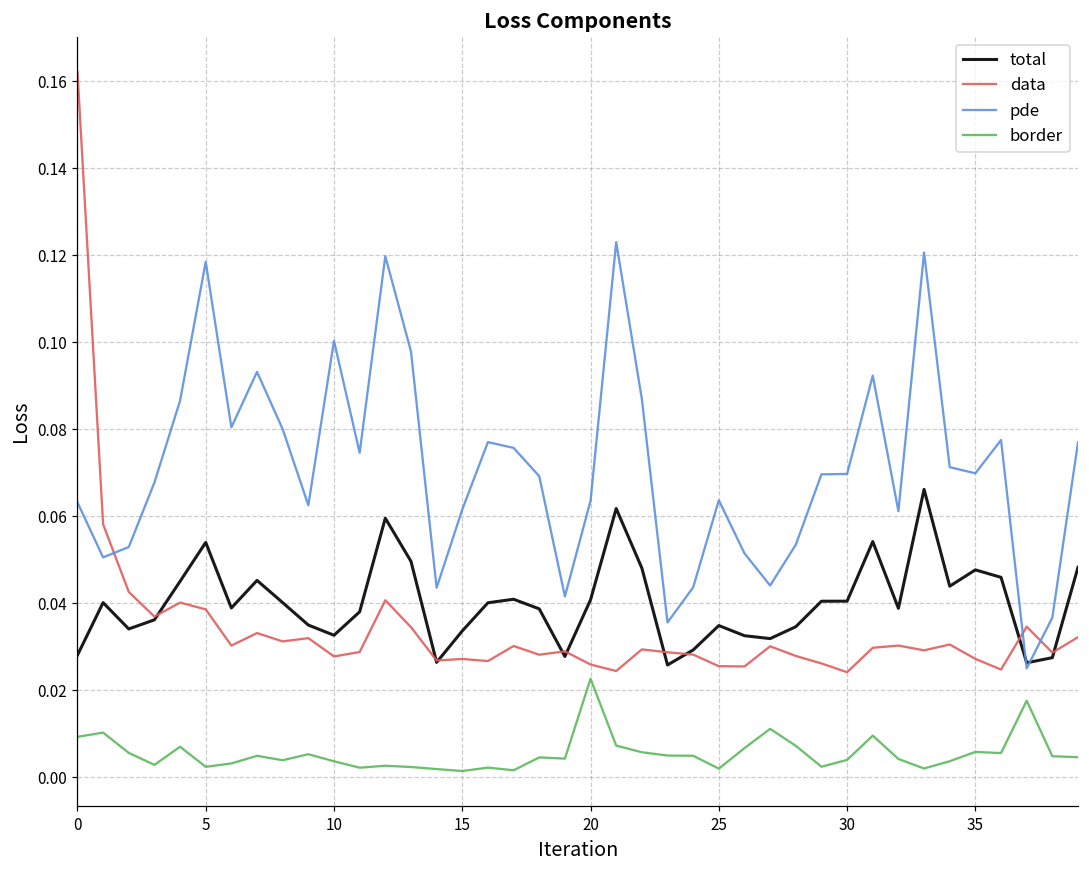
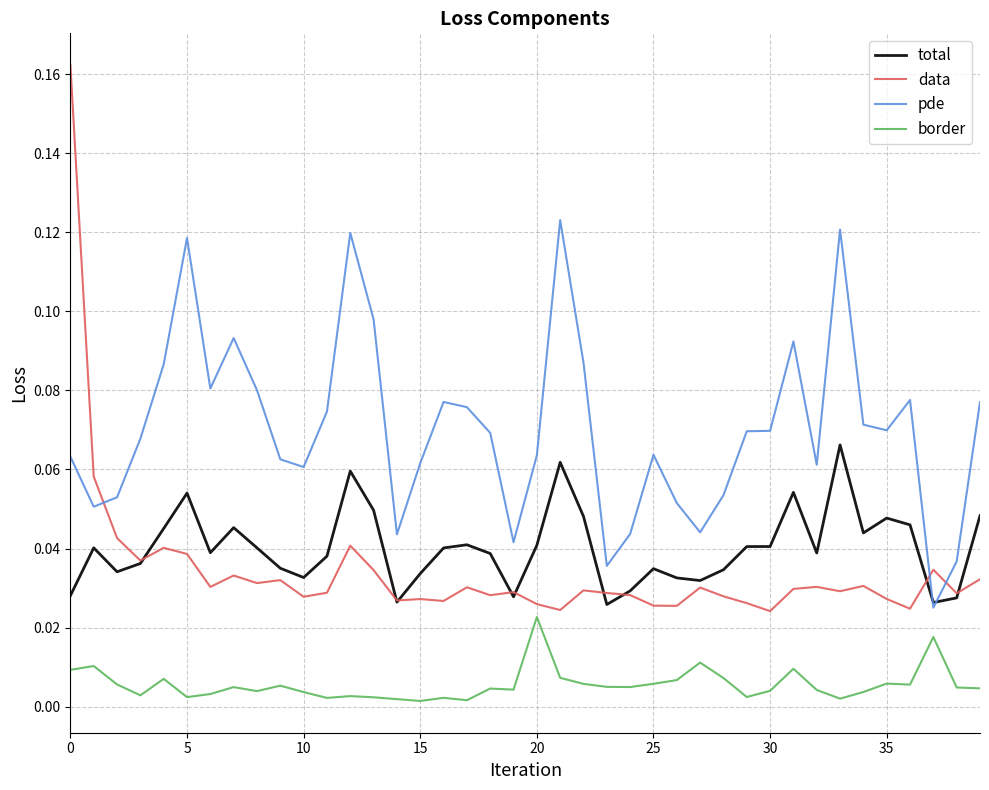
pde, 10: 0.100 -> 0.061
border, 25: 0.002 -> 0.006
